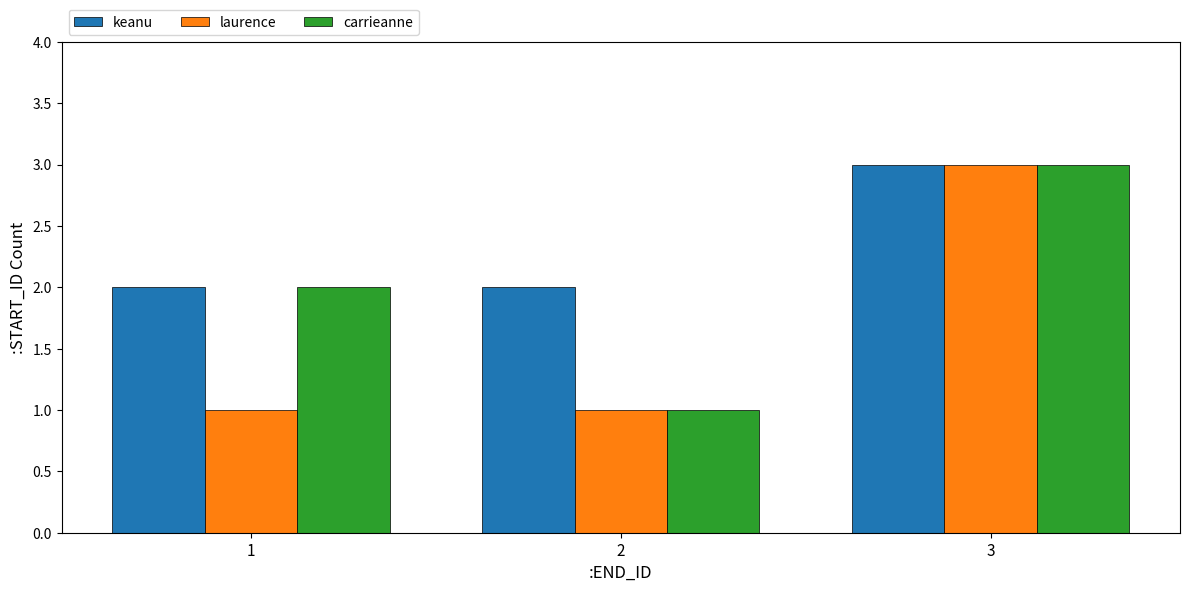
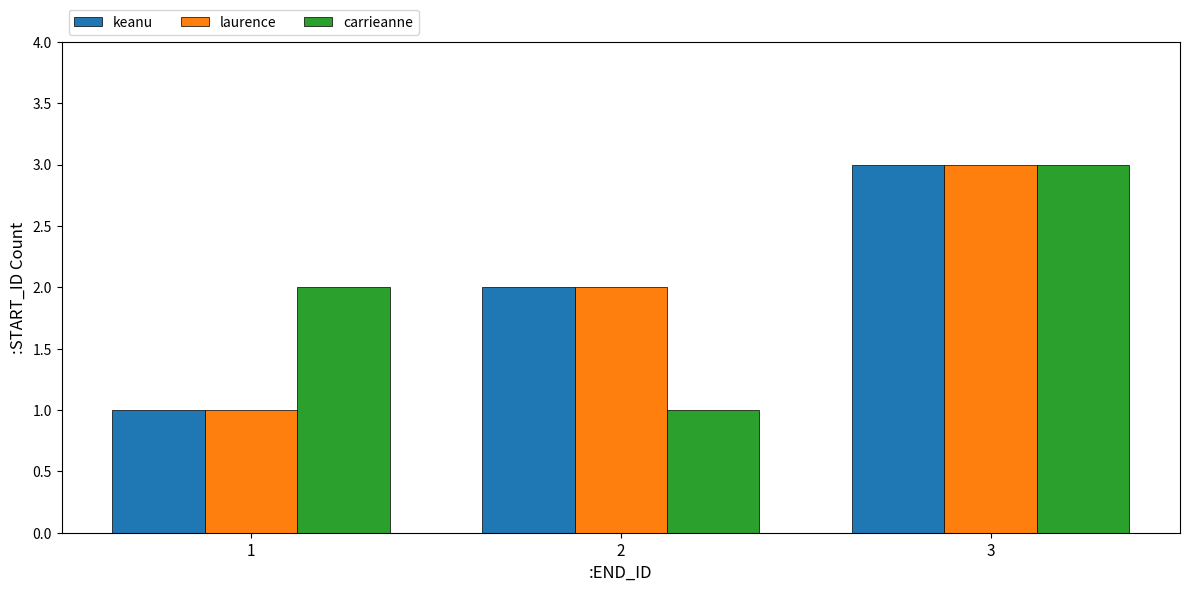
keanu, 1: 2 -> 1
laurence, 2: 1 -> 2
